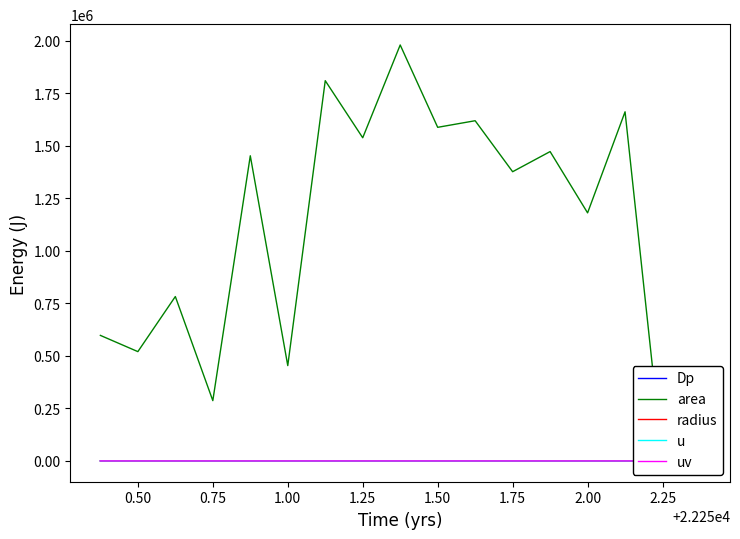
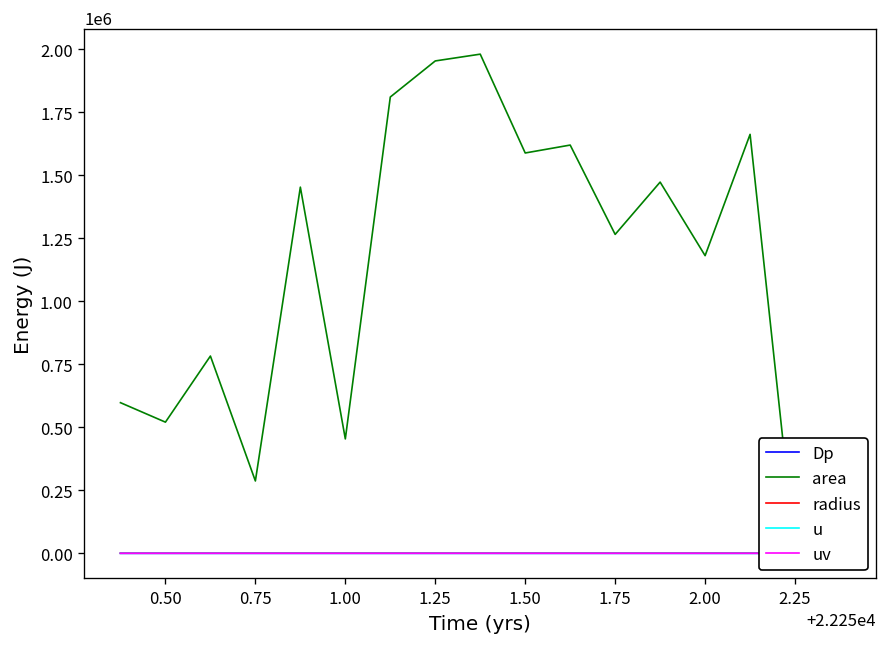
area, 1.25: 1540000 -> 1950000
area, 1.75: 1380000 -> 1270000
